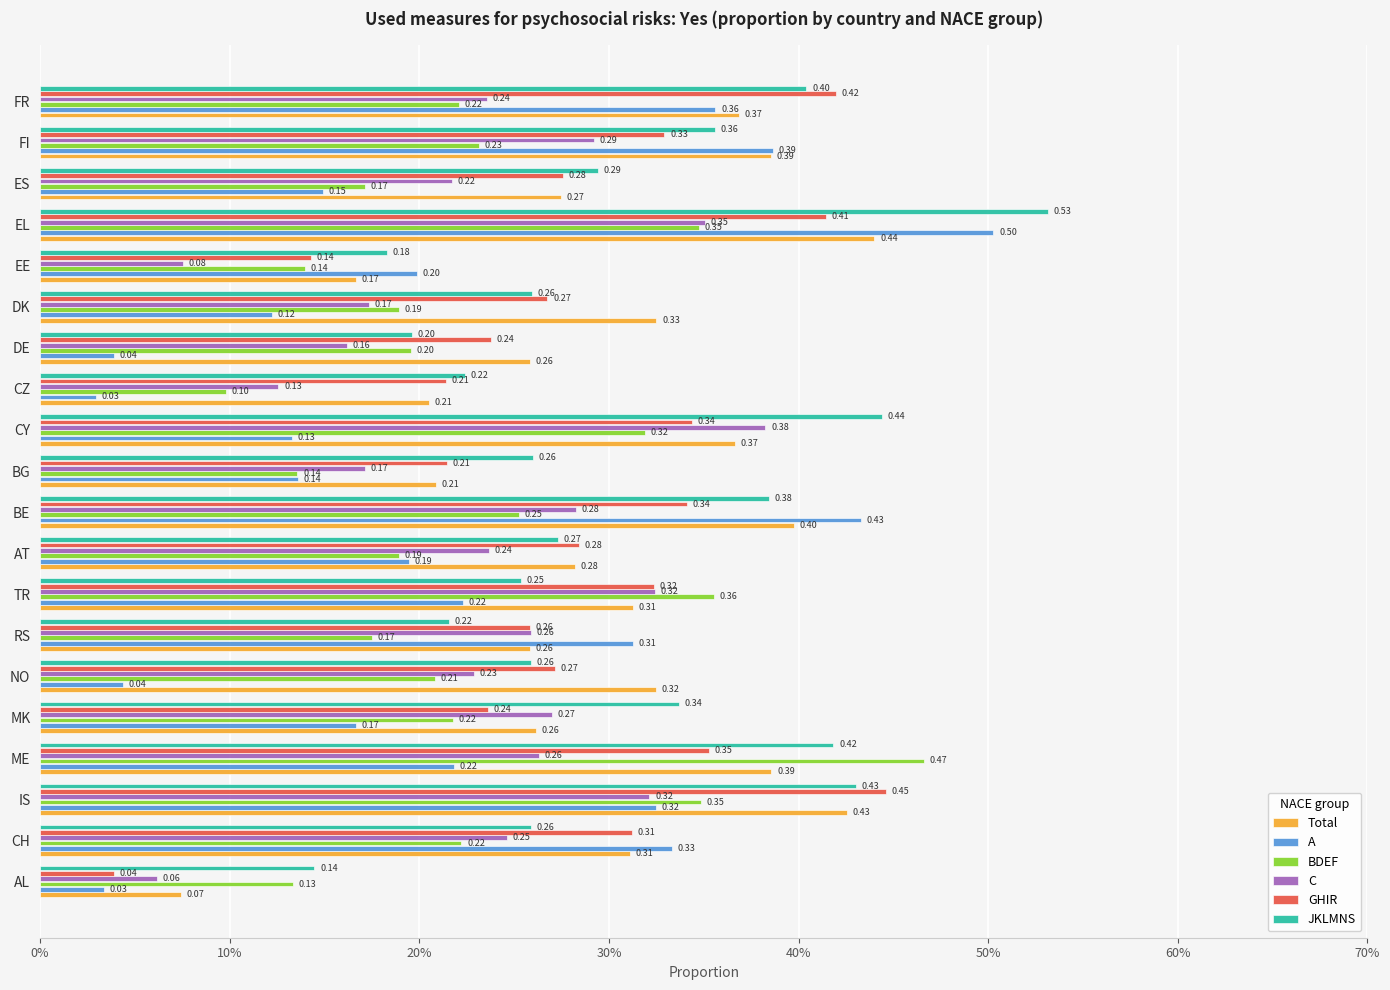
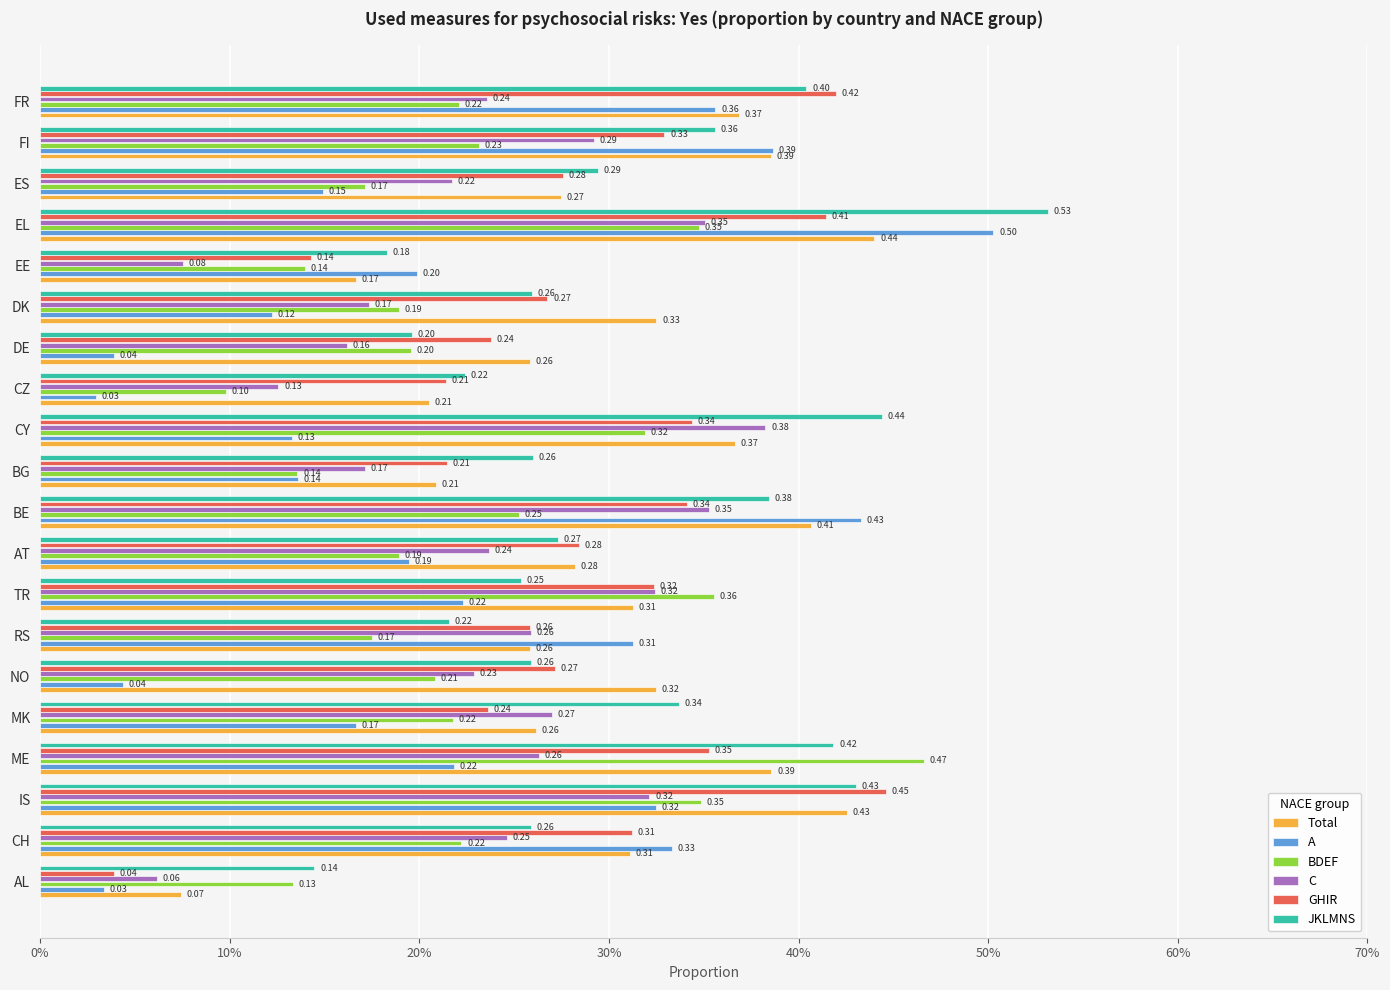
C, BE: 0.28 -> 0.35
Total, BE: 0.40 -> 0.41
